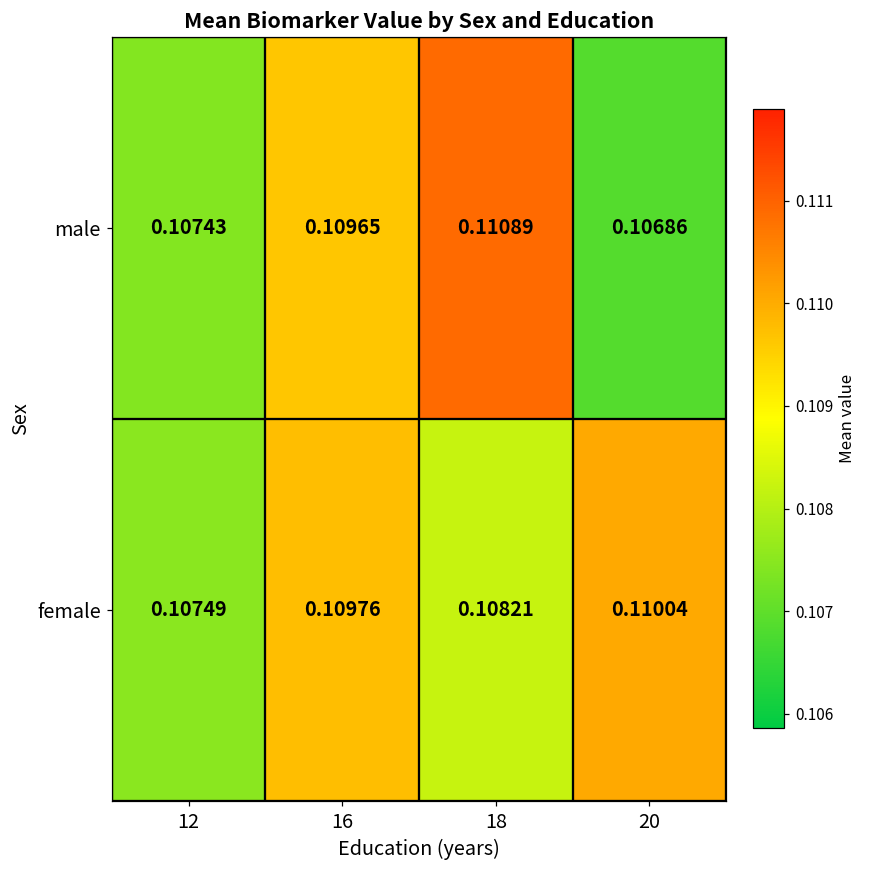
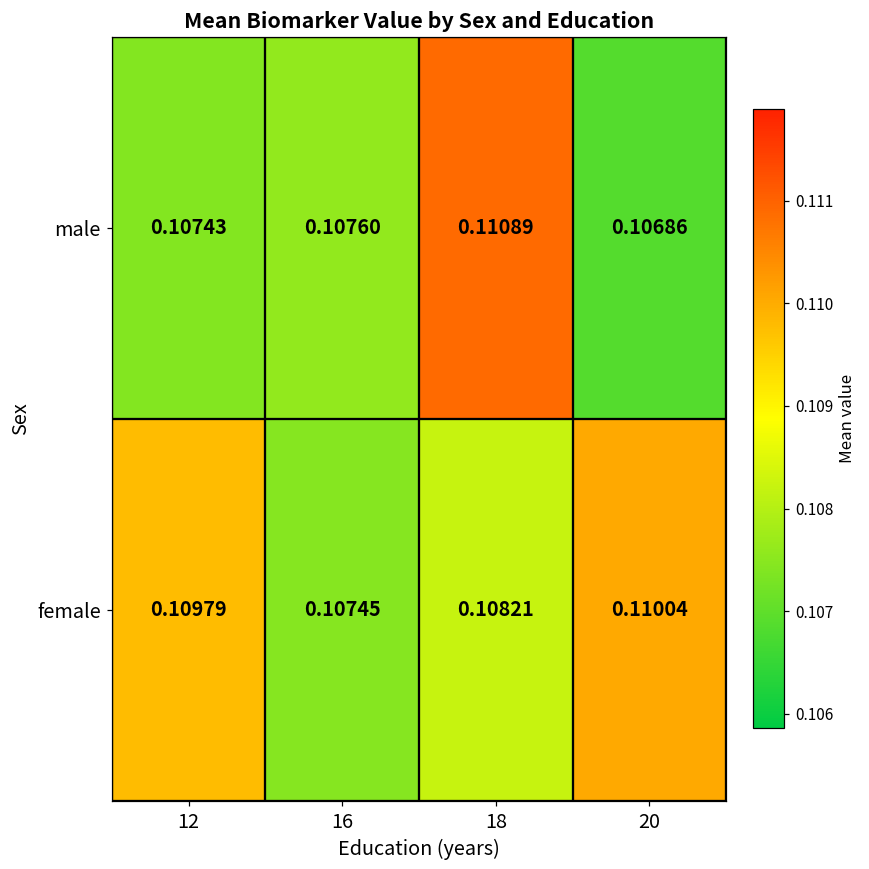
male, 16: 0.10965 -> 0.10760
female, 12: 0.10749 -> 0.10979
female, 16: 0.10976 -> 0.10745
